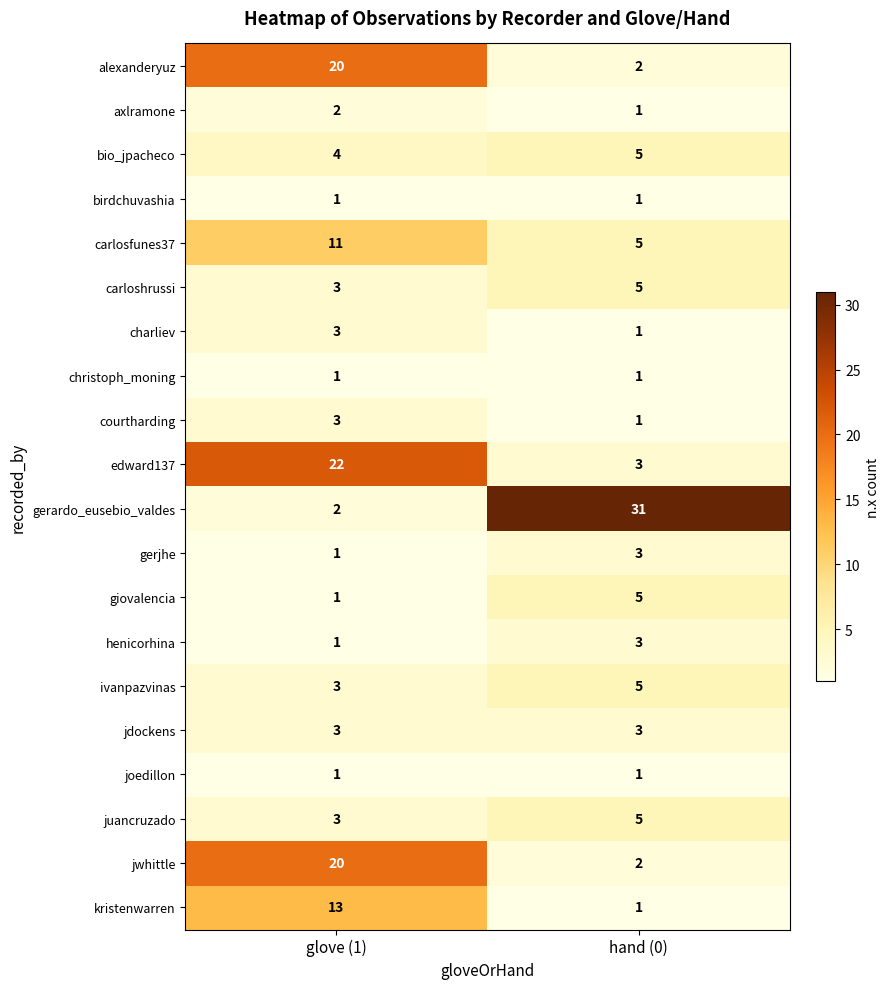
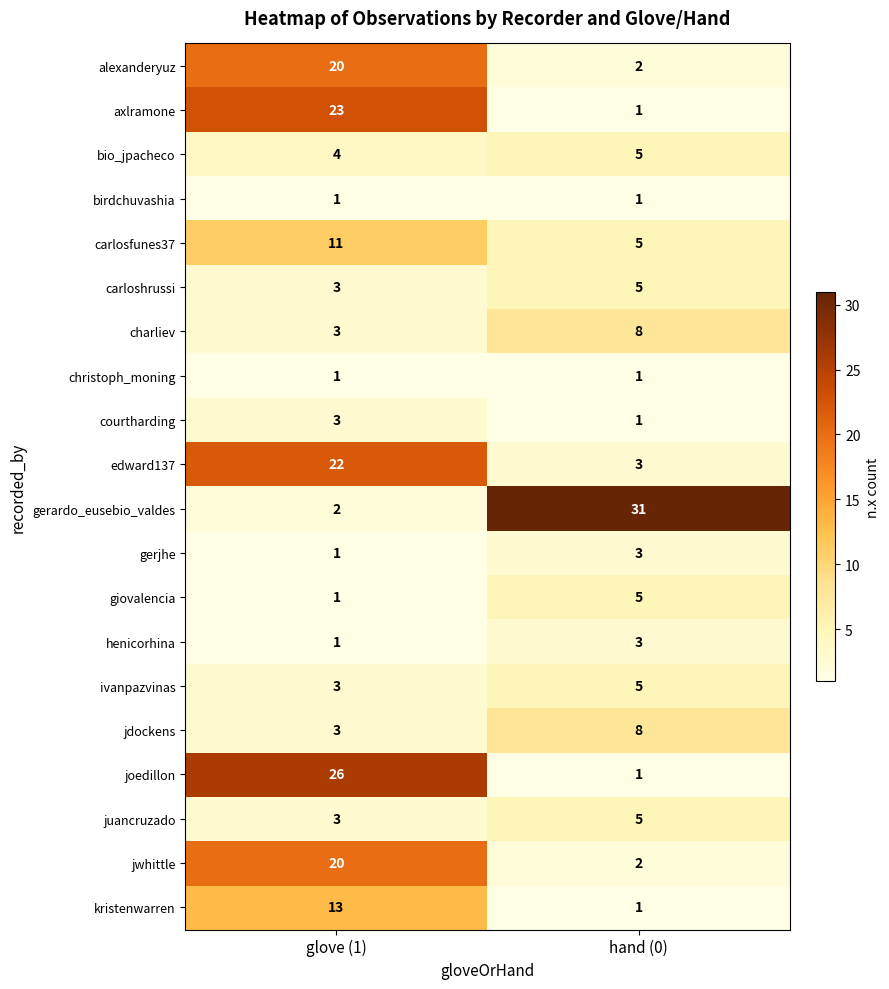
axlramone, glove (1): 2 -> 23
charliev, hand (0): 1 -> 8
jdockens, hand (0): 3 -> 8
joedillon, glove (1): 1 -> 26
